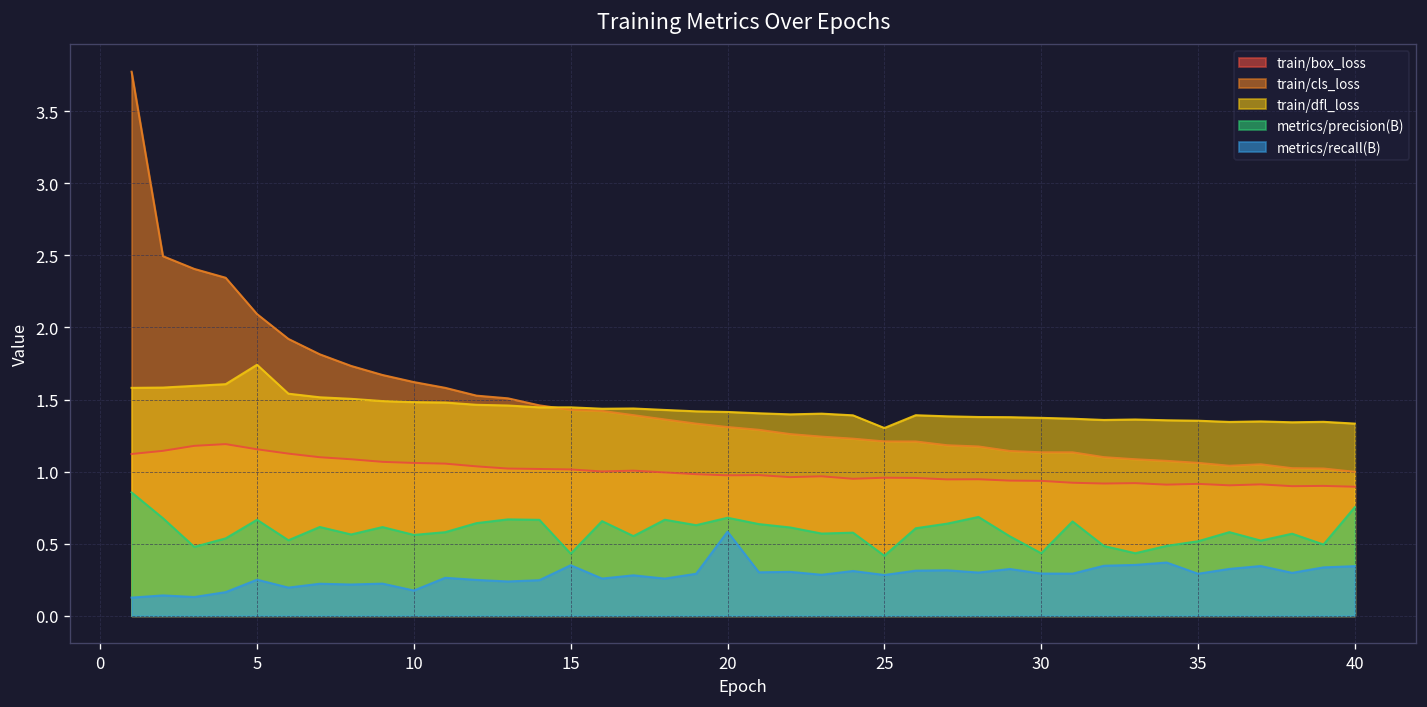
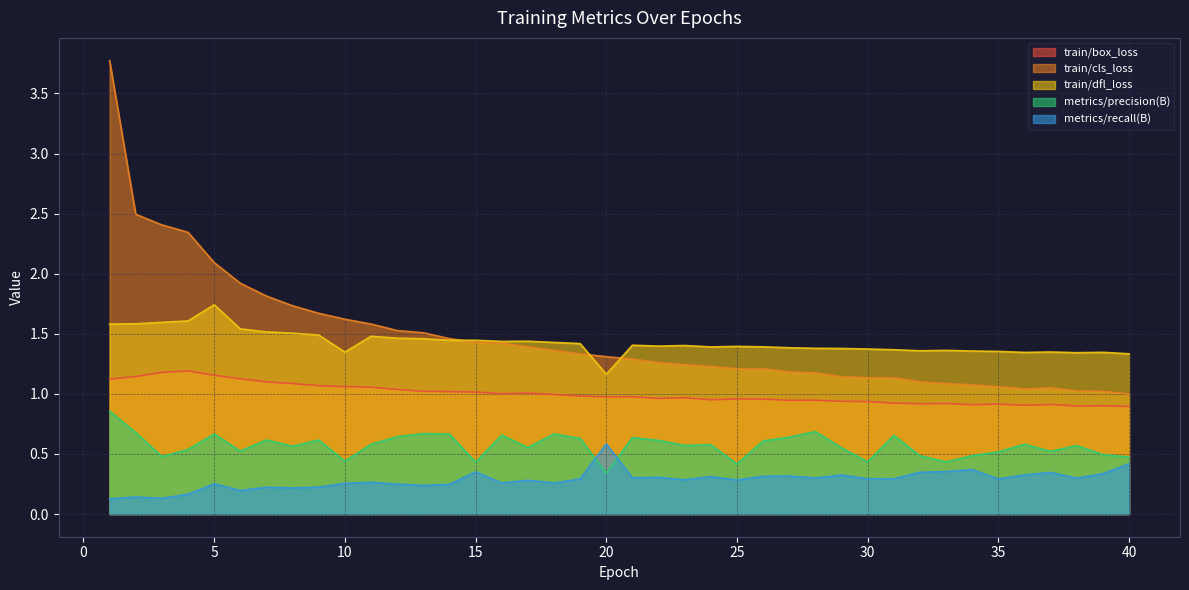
train/dfl_loss, 10: 1.48 -> 1.35
metrics/precision(B), 10: 0.56 -> 0.44
metrics/recall(B), 10: 0.18 -> 0.26
train/dfl_loss, 20: 1.41 -> 1.16
metrics/precision(B), 20: 0.68 -> 0.34
train/dfl_loss, 25: 1.30 -> 1.40
metrics/precision(B), 40: 0.75 -> 0.47
metrics/recall(B), 40: 0.34 -> 0.42
